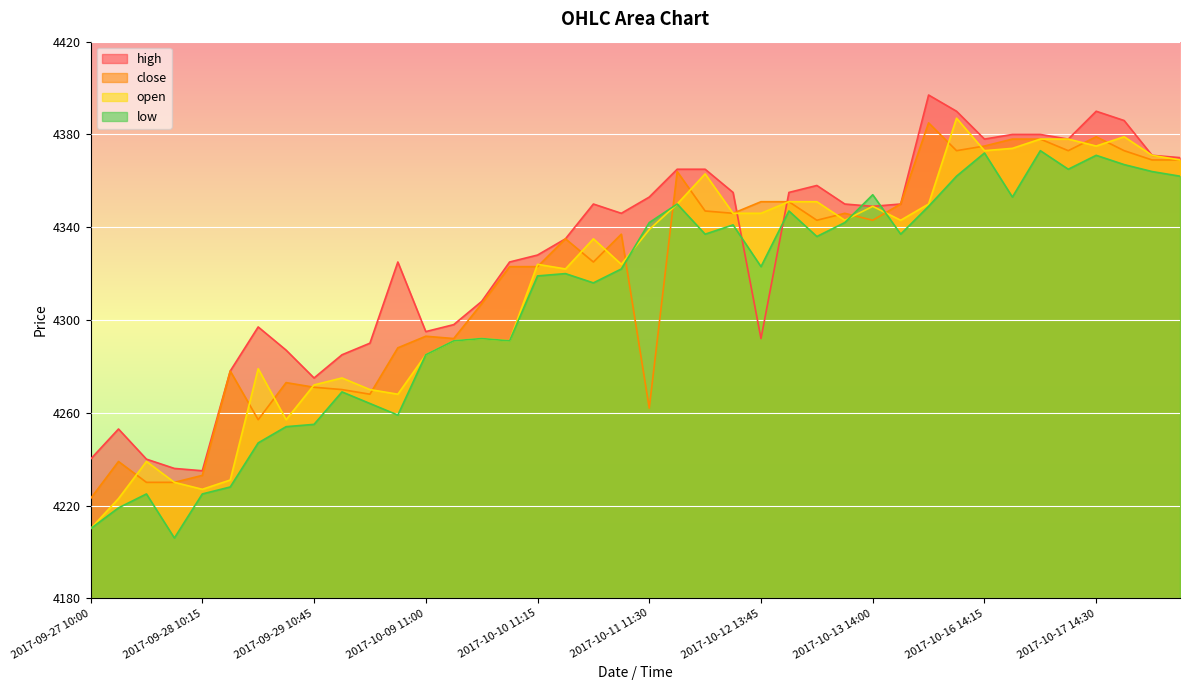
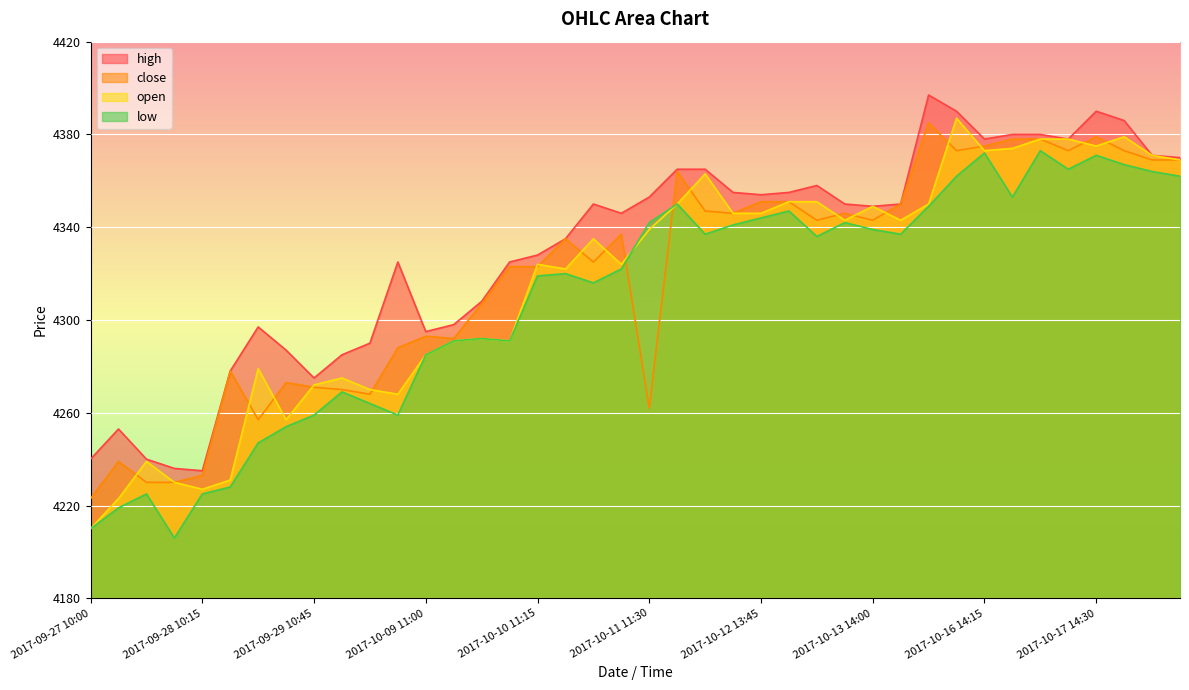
low, 2017-09-29 10:45: 4255 -> 4259
high, 2017-10-12 13:45: 4292 -> 4354
low, 2017-10-12 13:45: 4323 -> 4344
low, 2017-10-13 14:00: 4354 -> 4339
